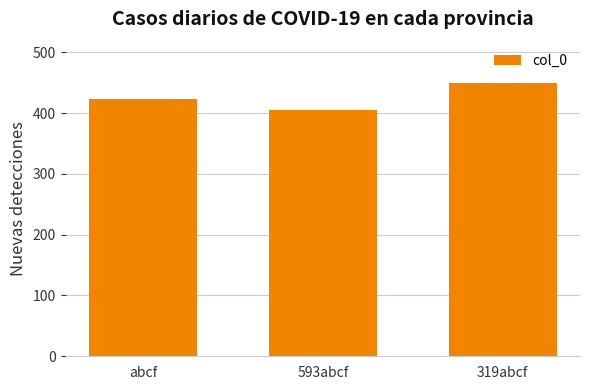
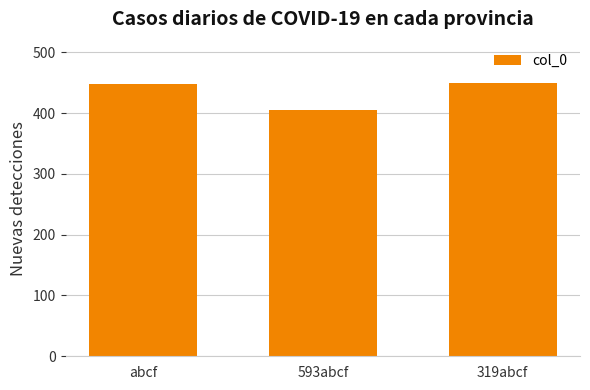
abcf: 420 -> 450
